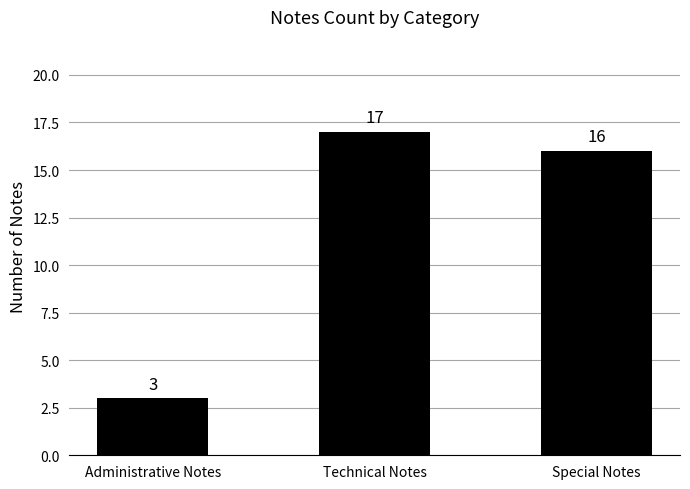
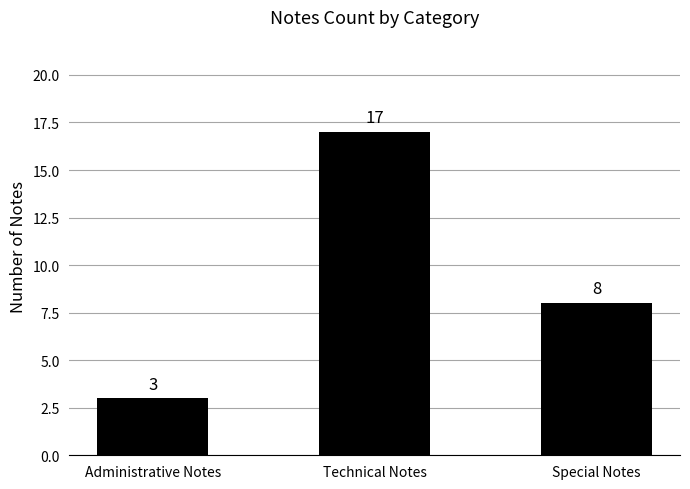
Special Notes: 16 -> 8
